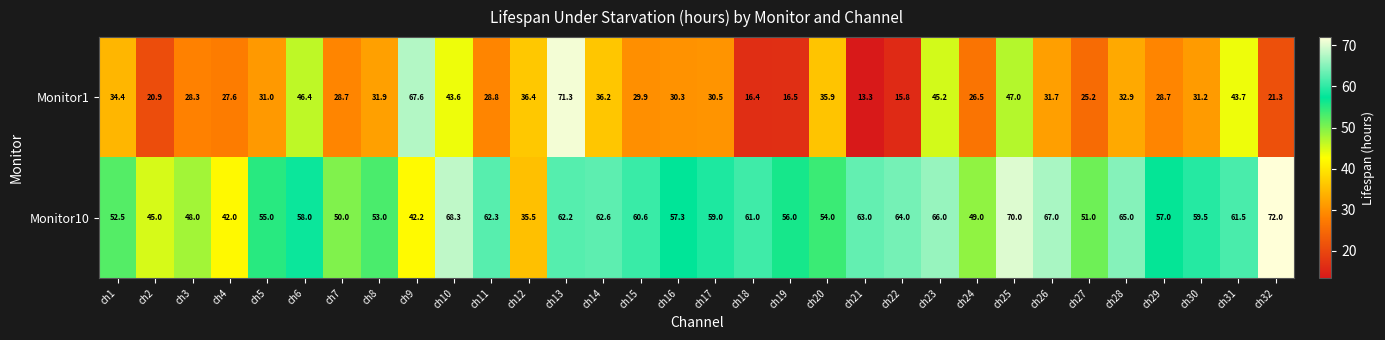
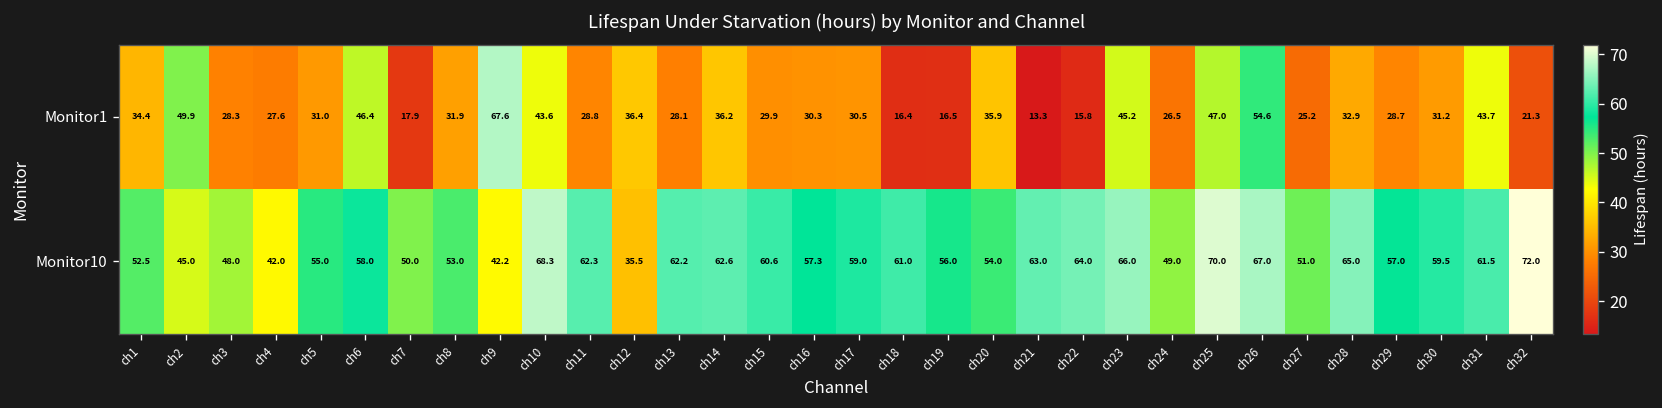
Monitor1, ch2: 20.9 -> 49.9
Monitor1, ch7: 28.7 -> 17.9
Monitor1, ch13: 71.3 -> 28.1
Monitor1, ch26: 31.7 -> 54.6
